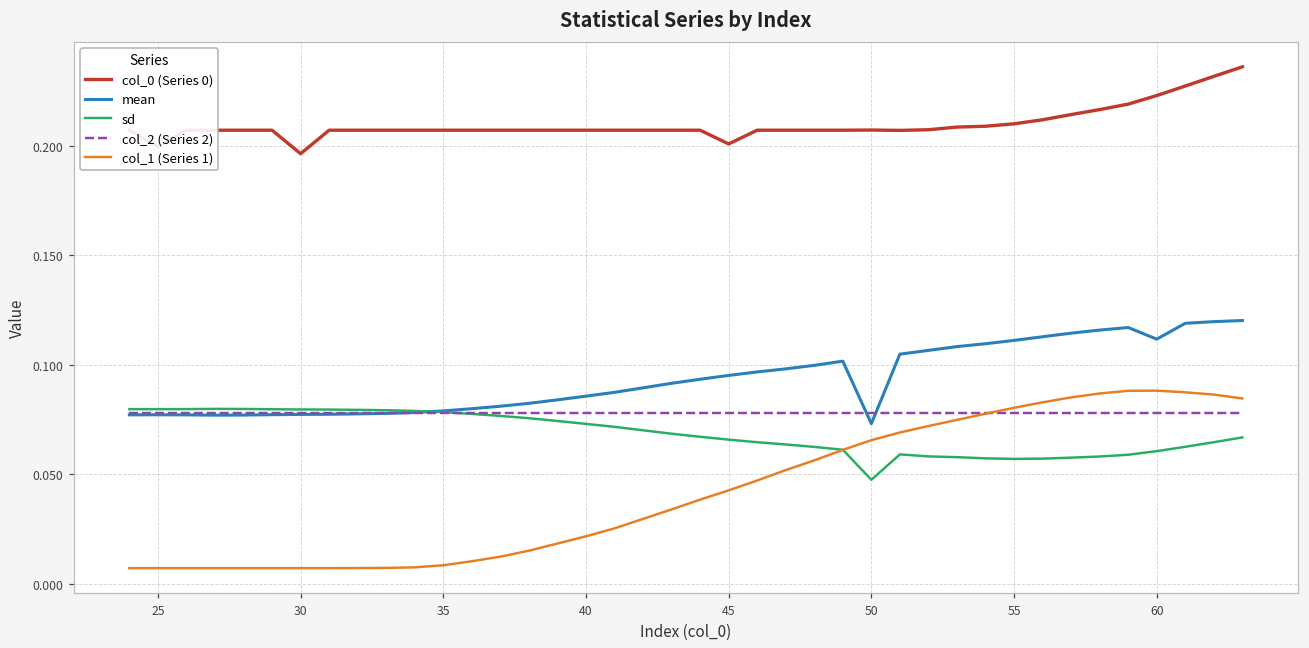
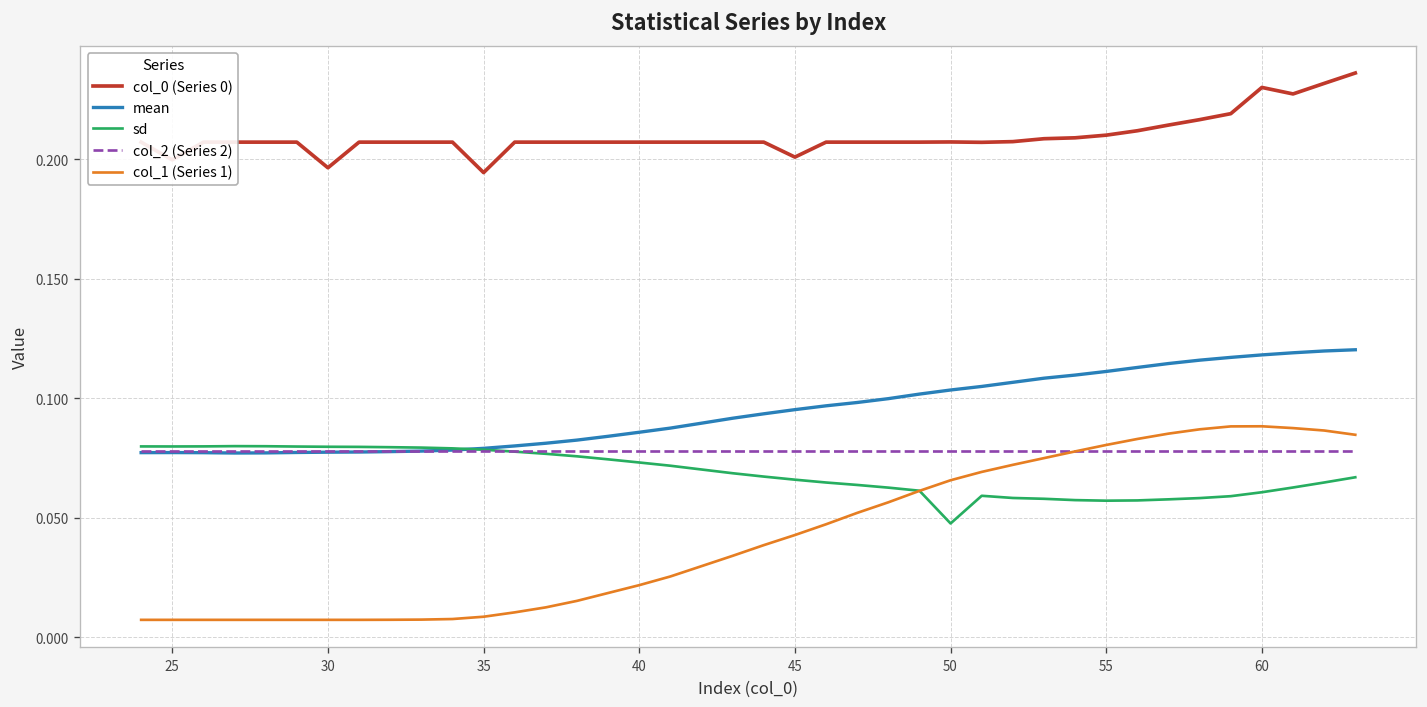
col_0 (Series 0), 35: 0.207 -> 0.194
mean, 50: 0.073 -> 0.103
col_0 (Series 0), 60: 0.223 -> 0.230
mean, 60: 0.112 -> 0.118
